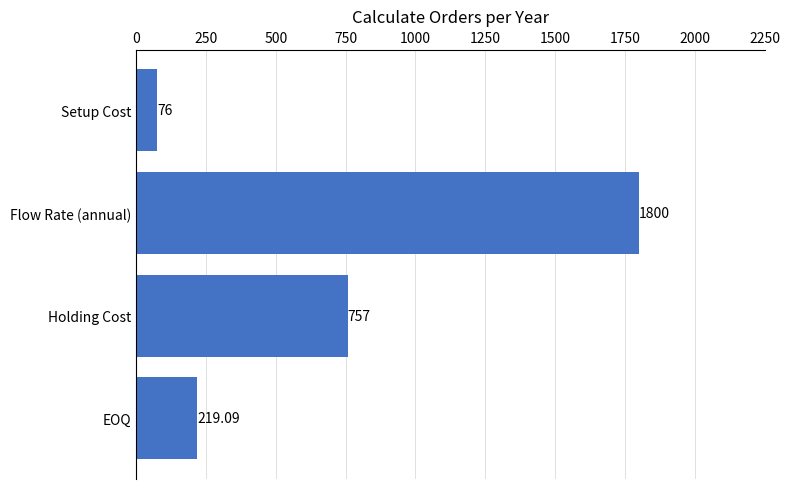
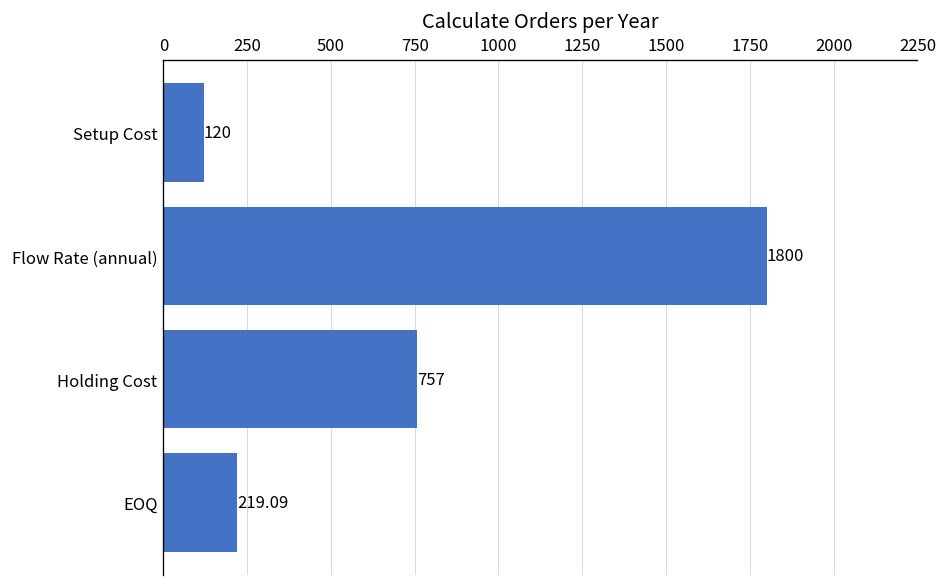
Setup Cost: 76 -> 120
